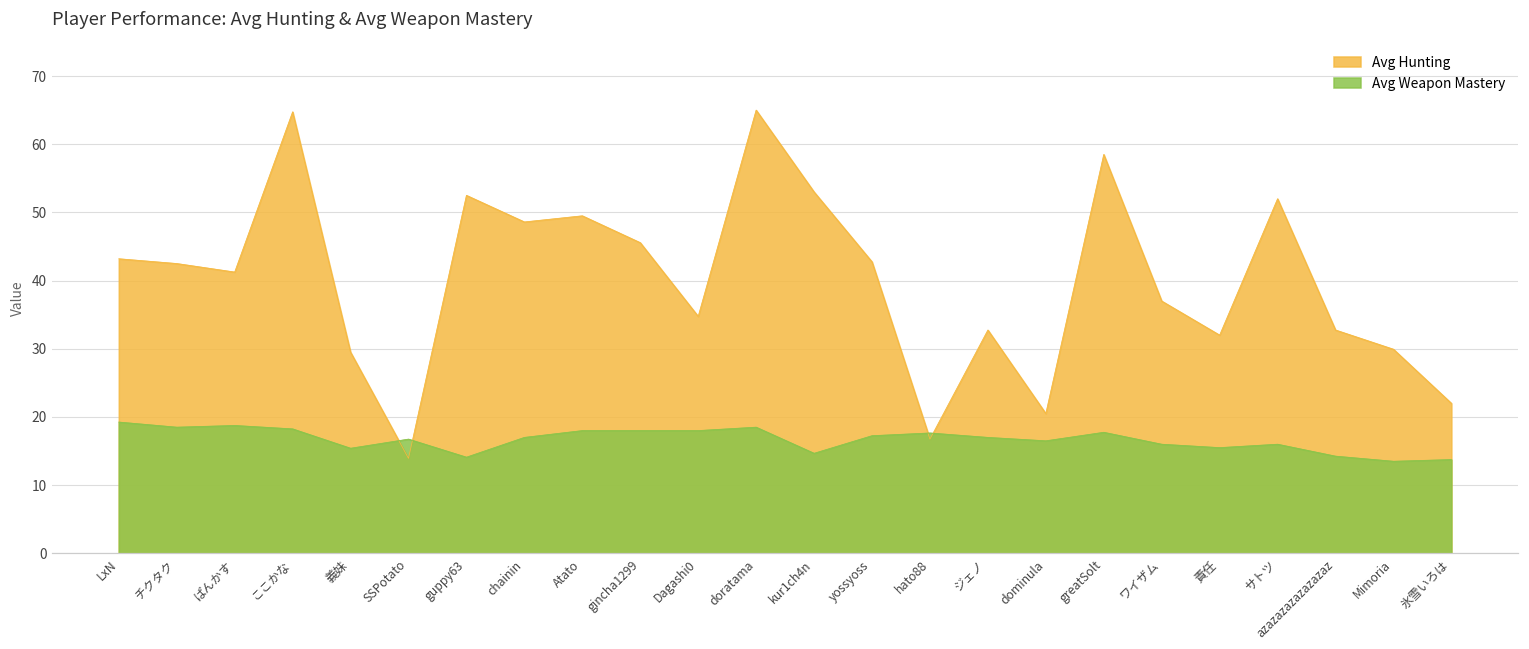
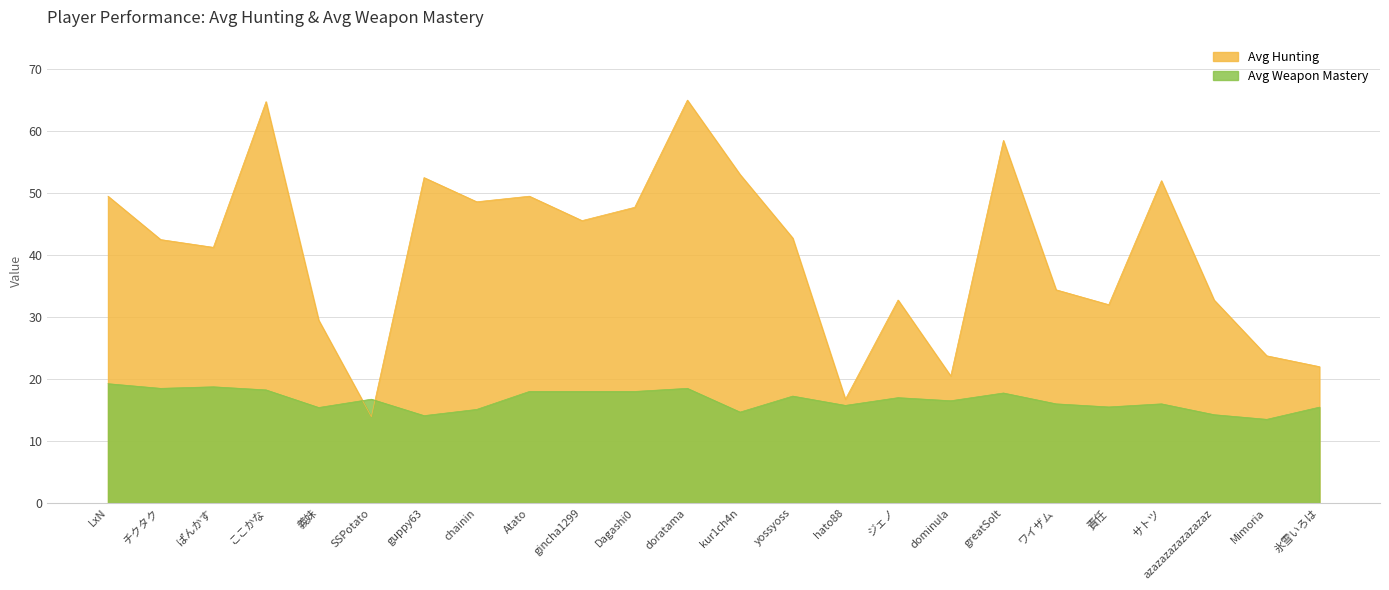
Avg Hunting, LxN: 43 -> 50
Avg Weapon Mastery, chainin: 17 -> 15
Avg Hunting, Dagashi0: 35 -> 48
Avg Weapon Mastery, hato88: 18 -> 16
Avg Hunting, ワイザム: 37 -> 34
Avg Hunting, Mimoria: 30 -> 24
Avg Weapon Mastery, 氷雪いろは: 14 -> 15
